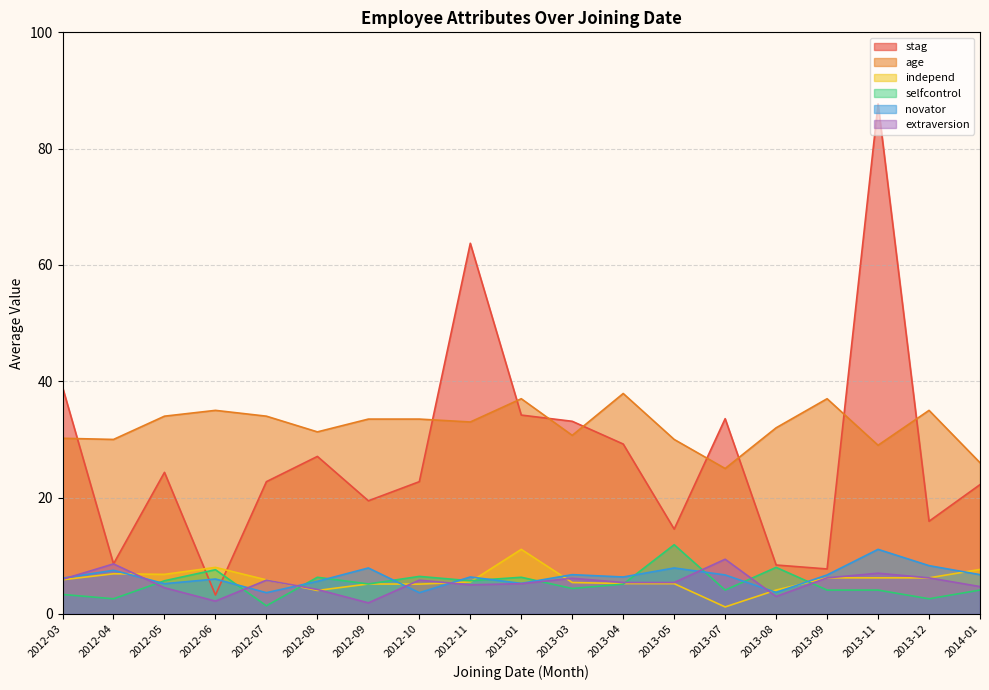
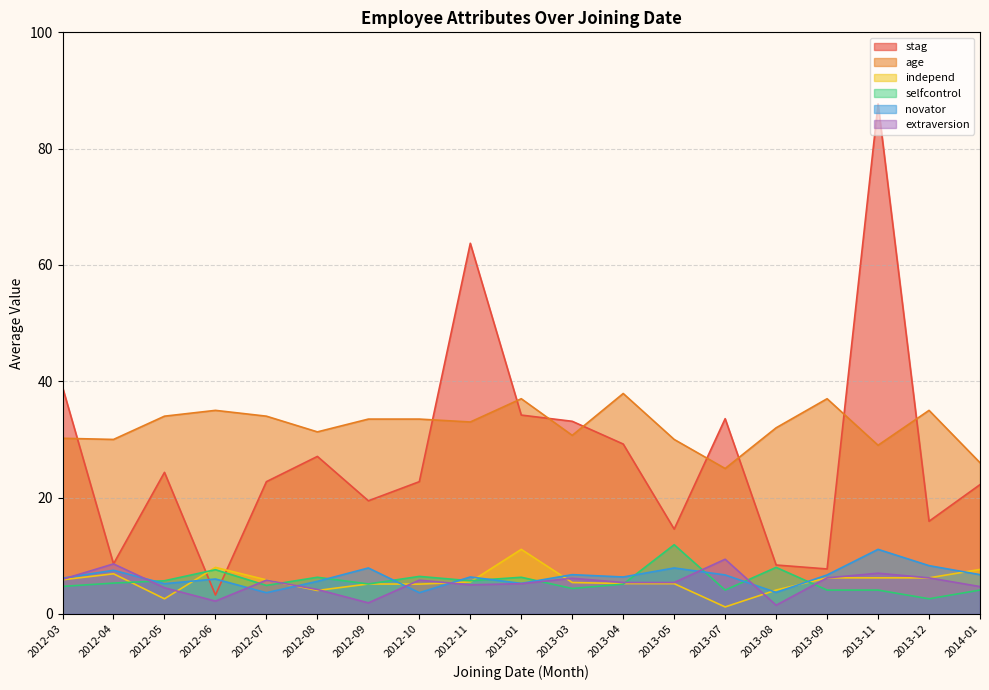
selfcontrol, 2012-03: 3 -> 5
selfcontrol, 2012-04: 3 -> 5
independ, 2012-05: 7 -> 3
selfcontrol, 2012-07: 1 -> 5
extraversion, 2013-08: 3 -> 2
